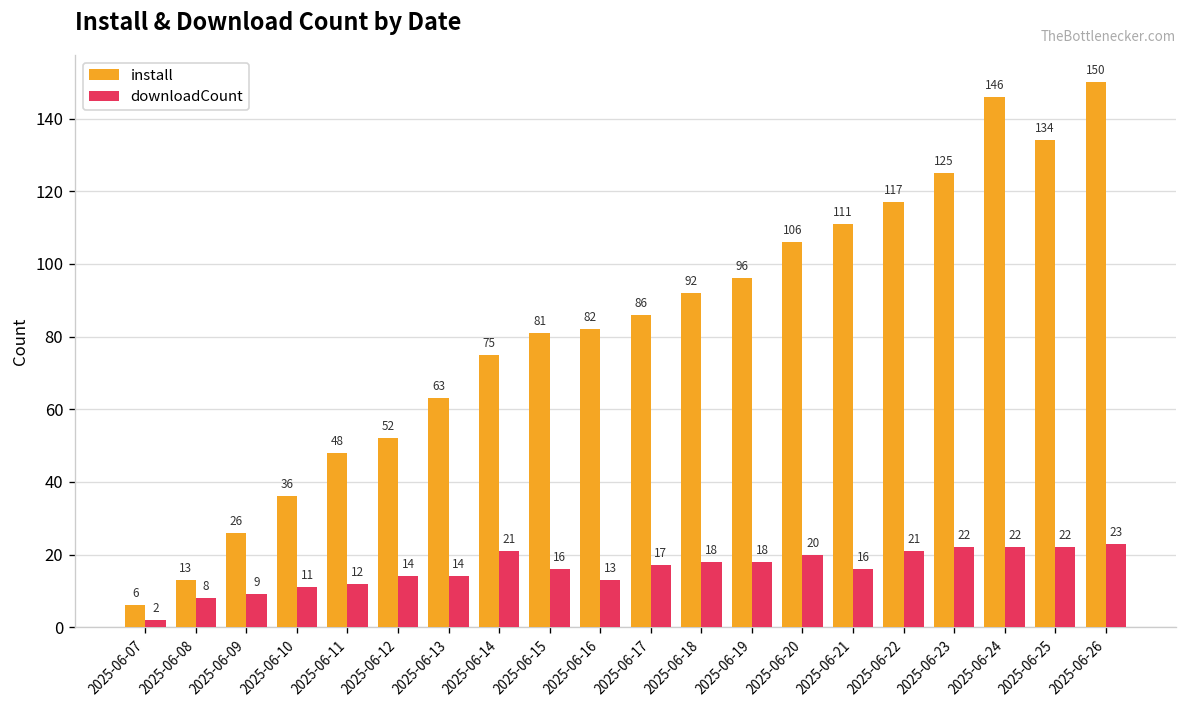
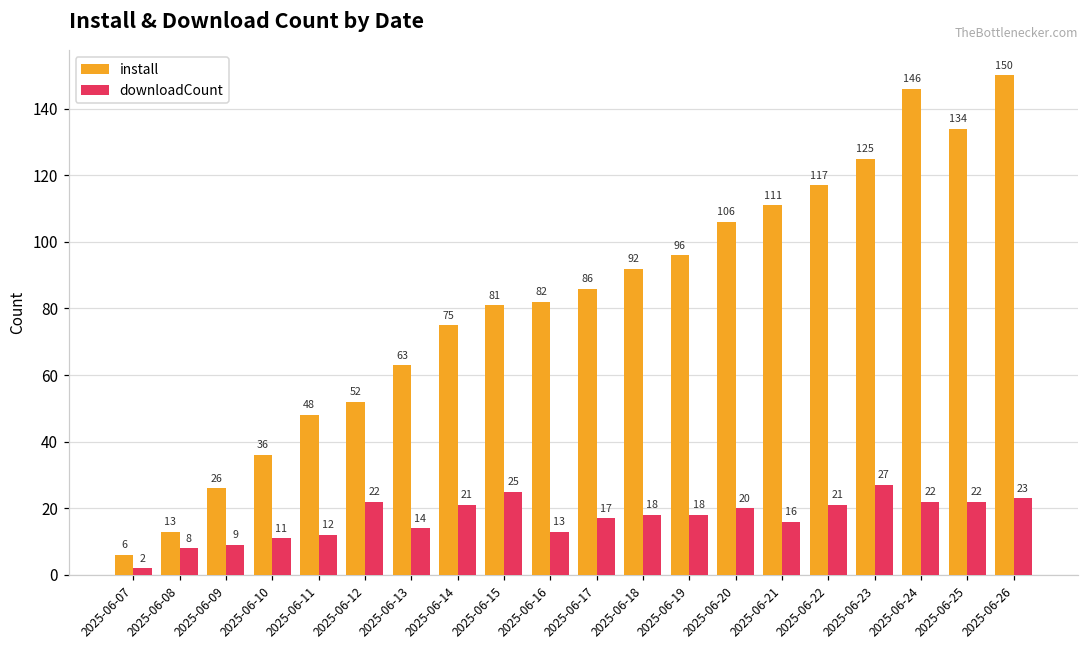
downloadCount, 2025-06-12: 14 -> 22
downloadCount, 2025-06-15: 16 -> 25
downloadCount, 2025-06-23: 22 -> 27
